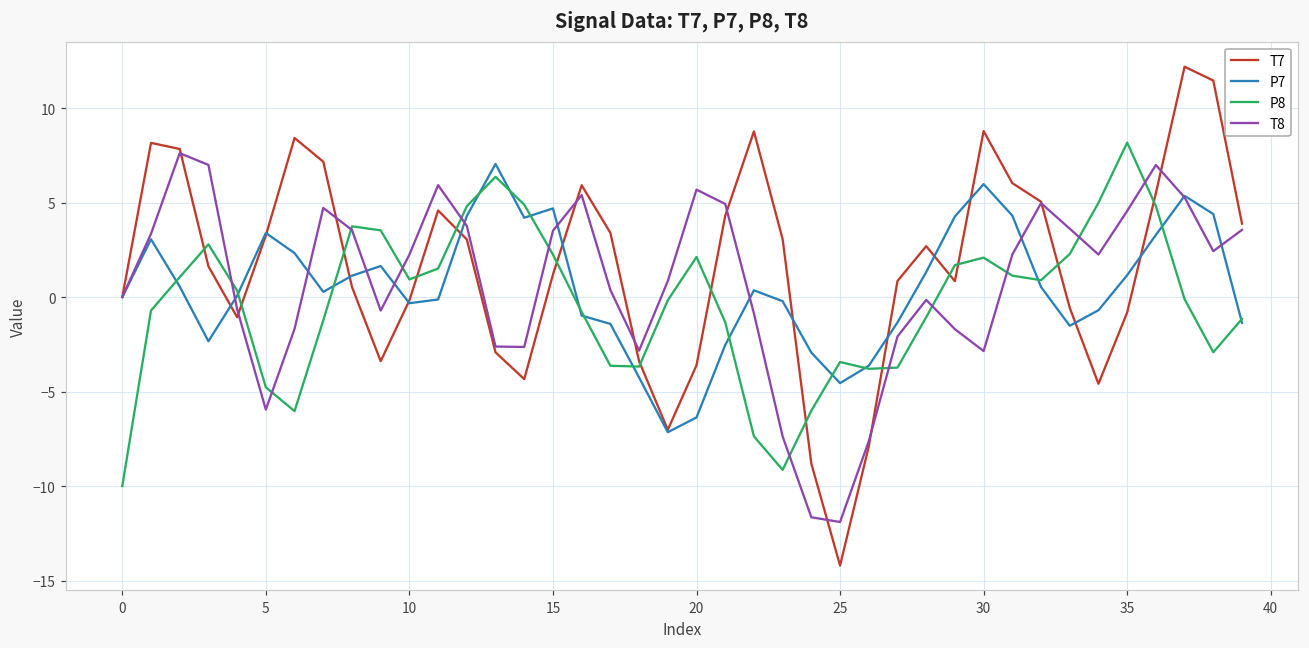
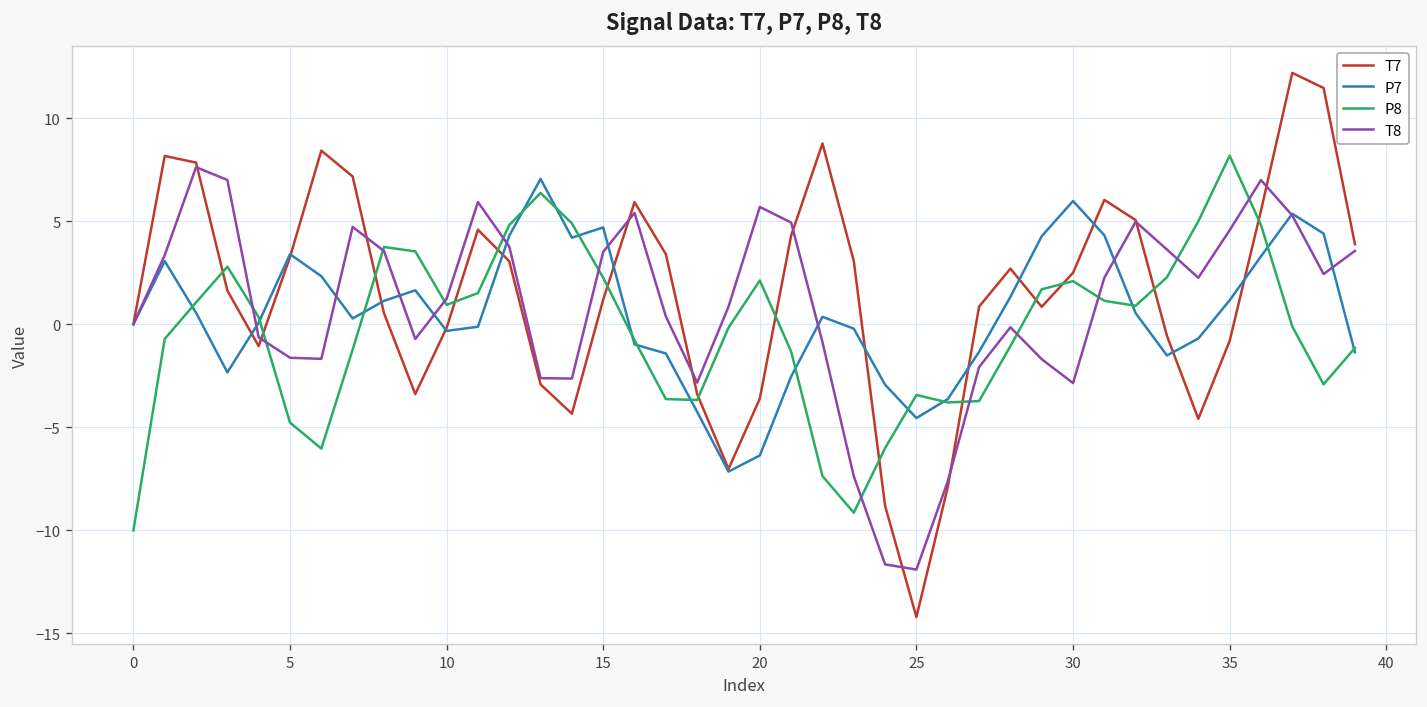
T8, 5: -6.0 -> -1.6
T8, 10: 2.2 -> 1.2
T7, 30: 8.8 -> 2.5
